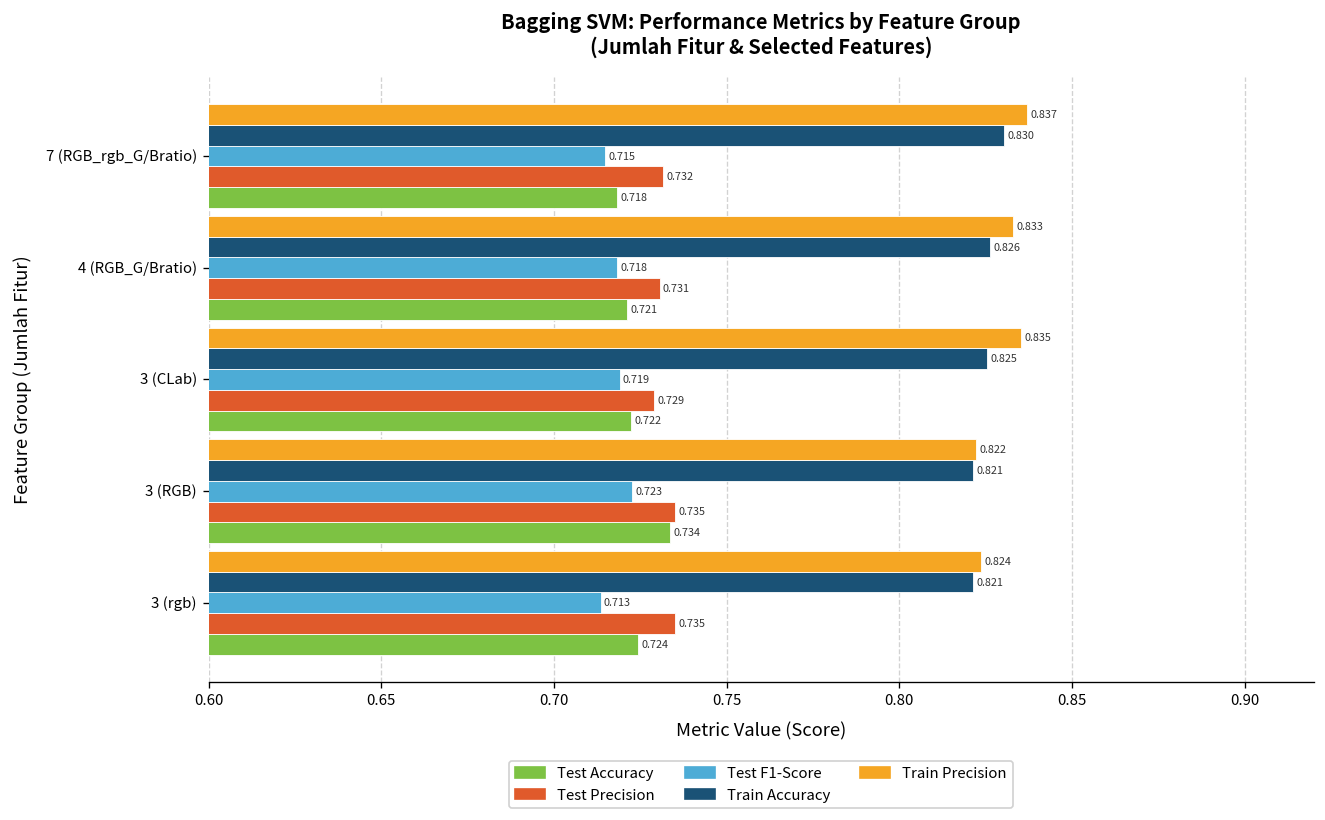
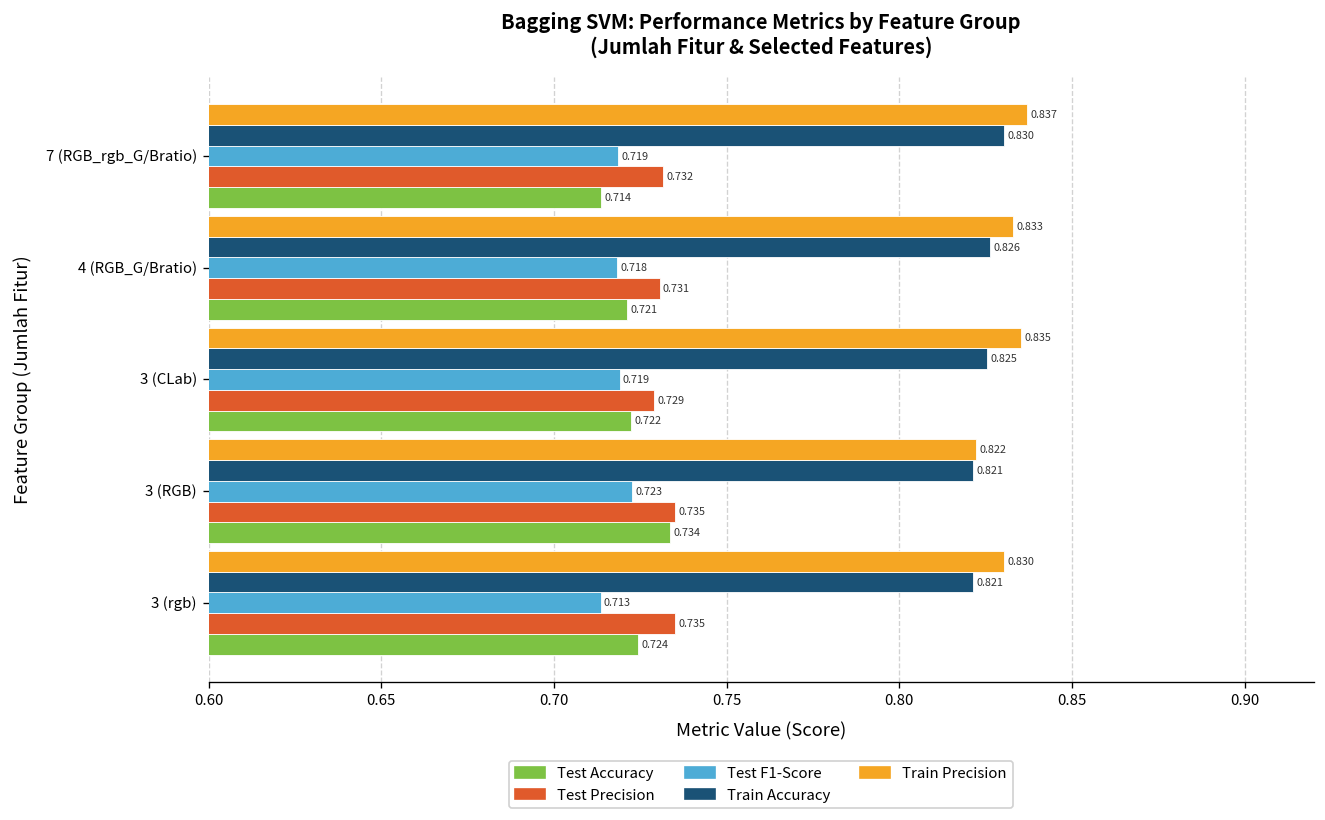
Test F1-Score, 7 (RGB_rgb_G/Bratio): 0.715 -> 0.719
Test Accuracy, 7 (RGB_rgb_G/Bratio): 0.718 -> 0.714
Train Precision, 3 (rgb): 0.824 -> 0.830
